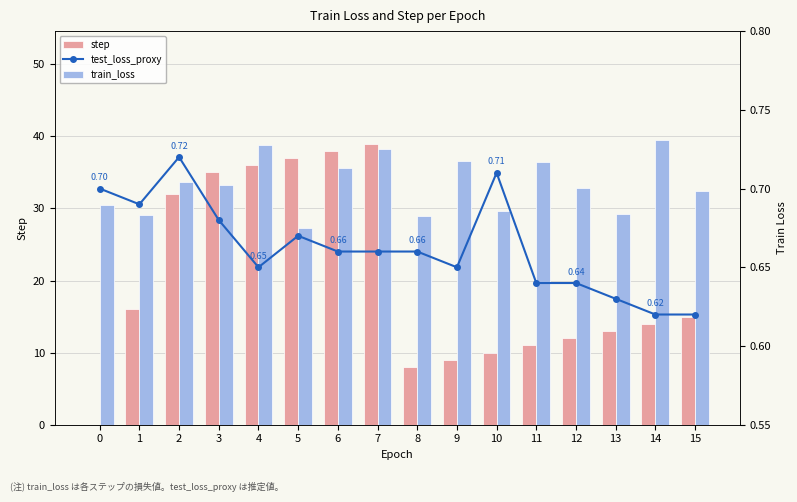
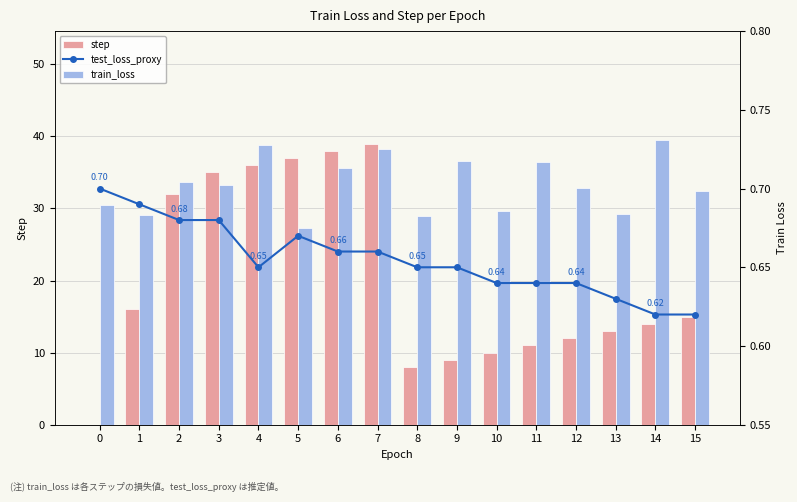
test_loss_proxy, 2: 0.72 -> 0.68
test_loss_proxy, 8: 0.66 -> 0.65
test_loss_proxy, 10: 0.71 -> 0.64
